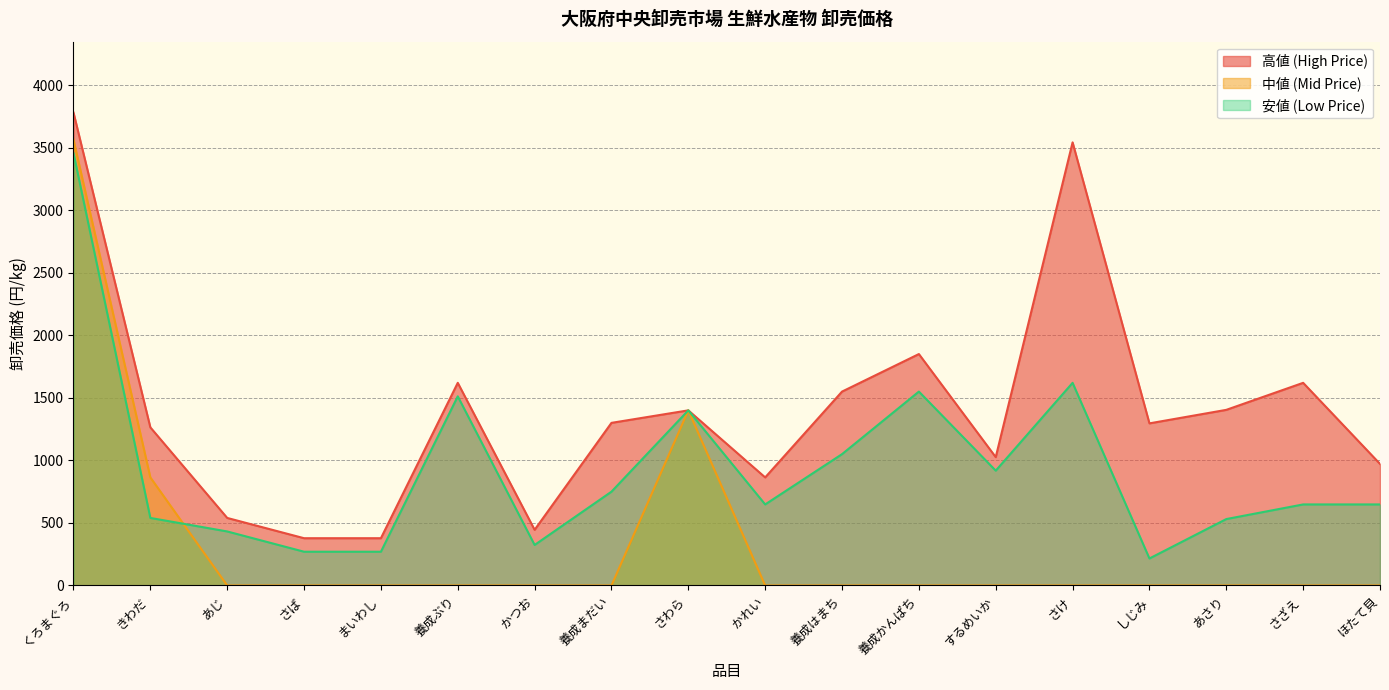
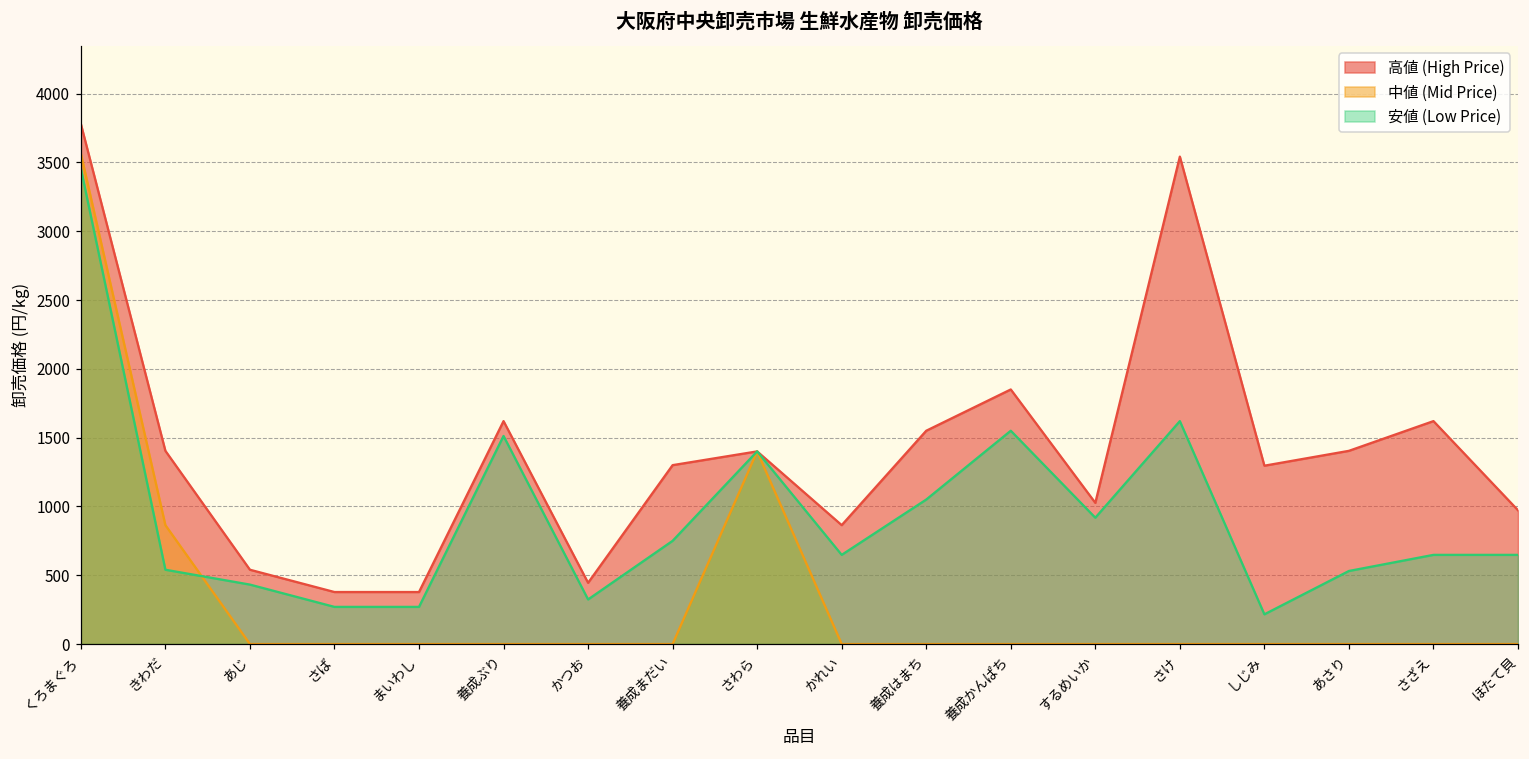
高値 (High Price), きわだ: 1260 -> 1400
